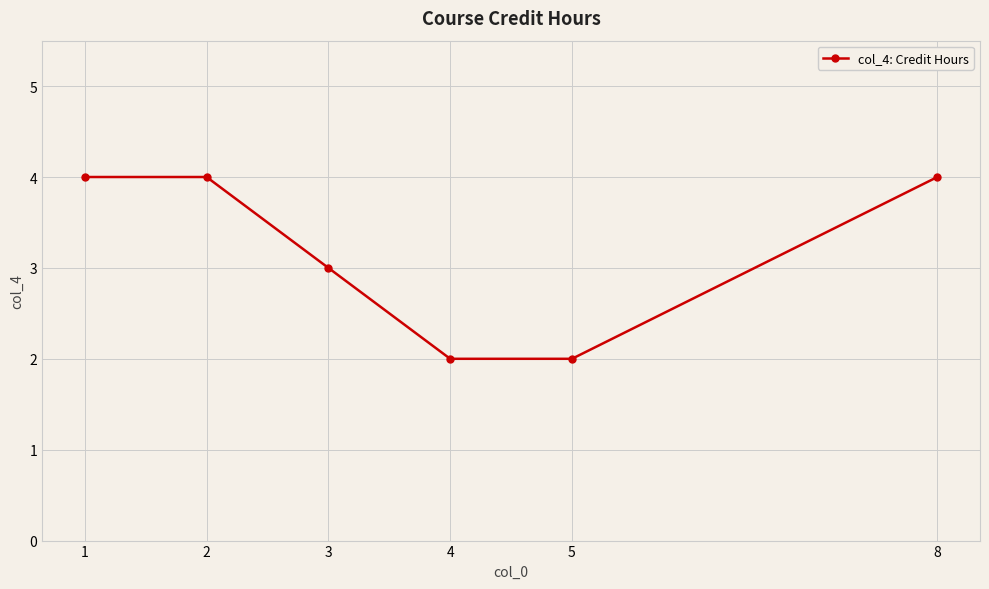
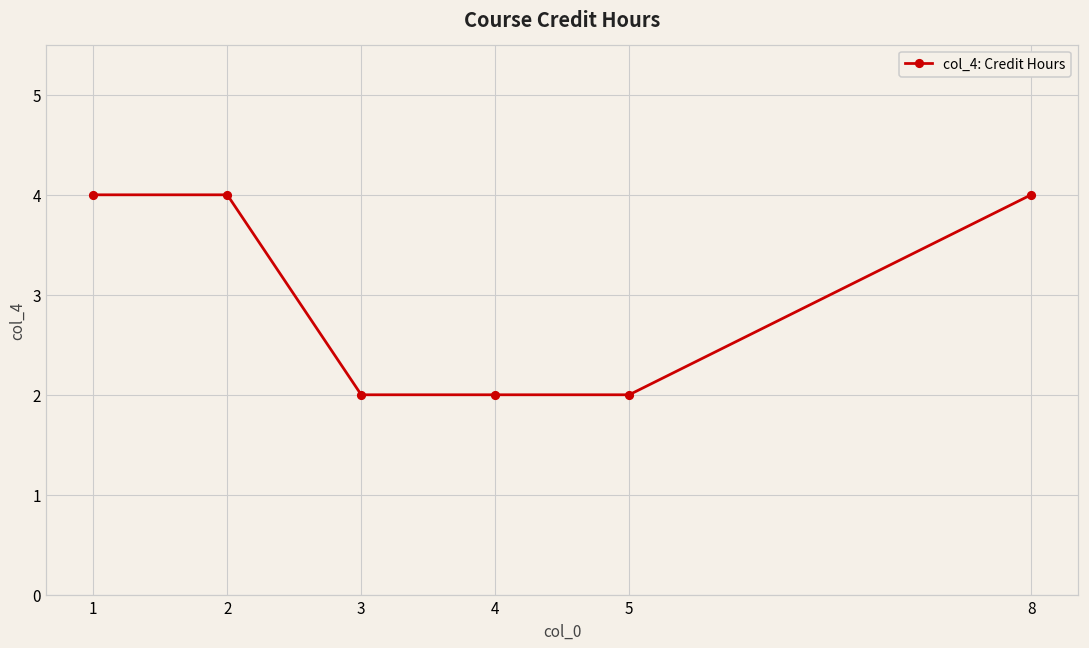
3: 3 -> 2
